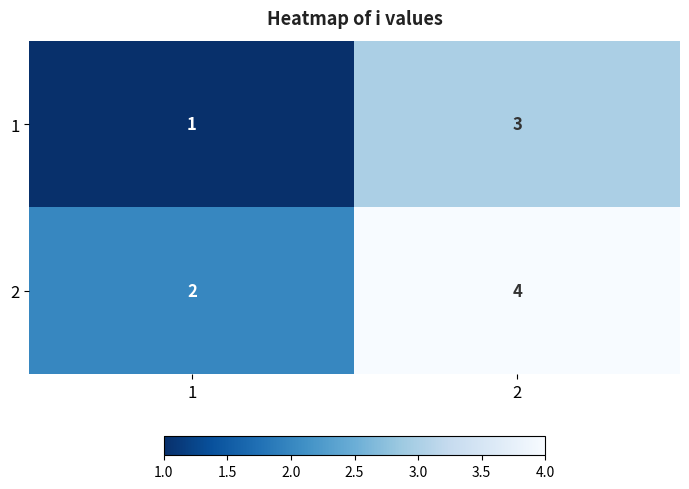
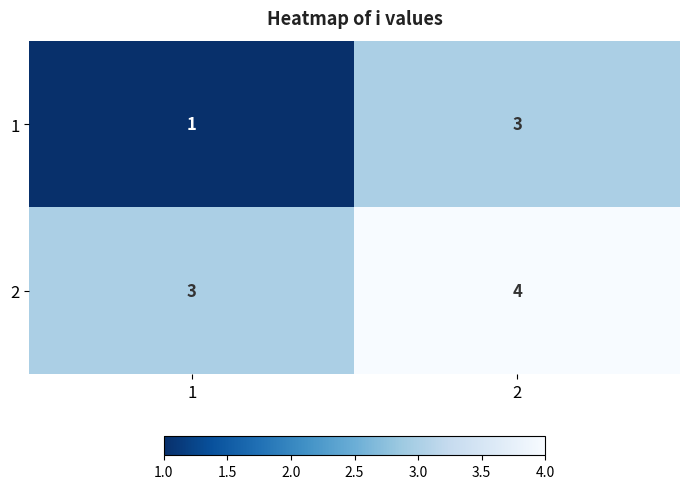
2, 1: 2 -> 3
